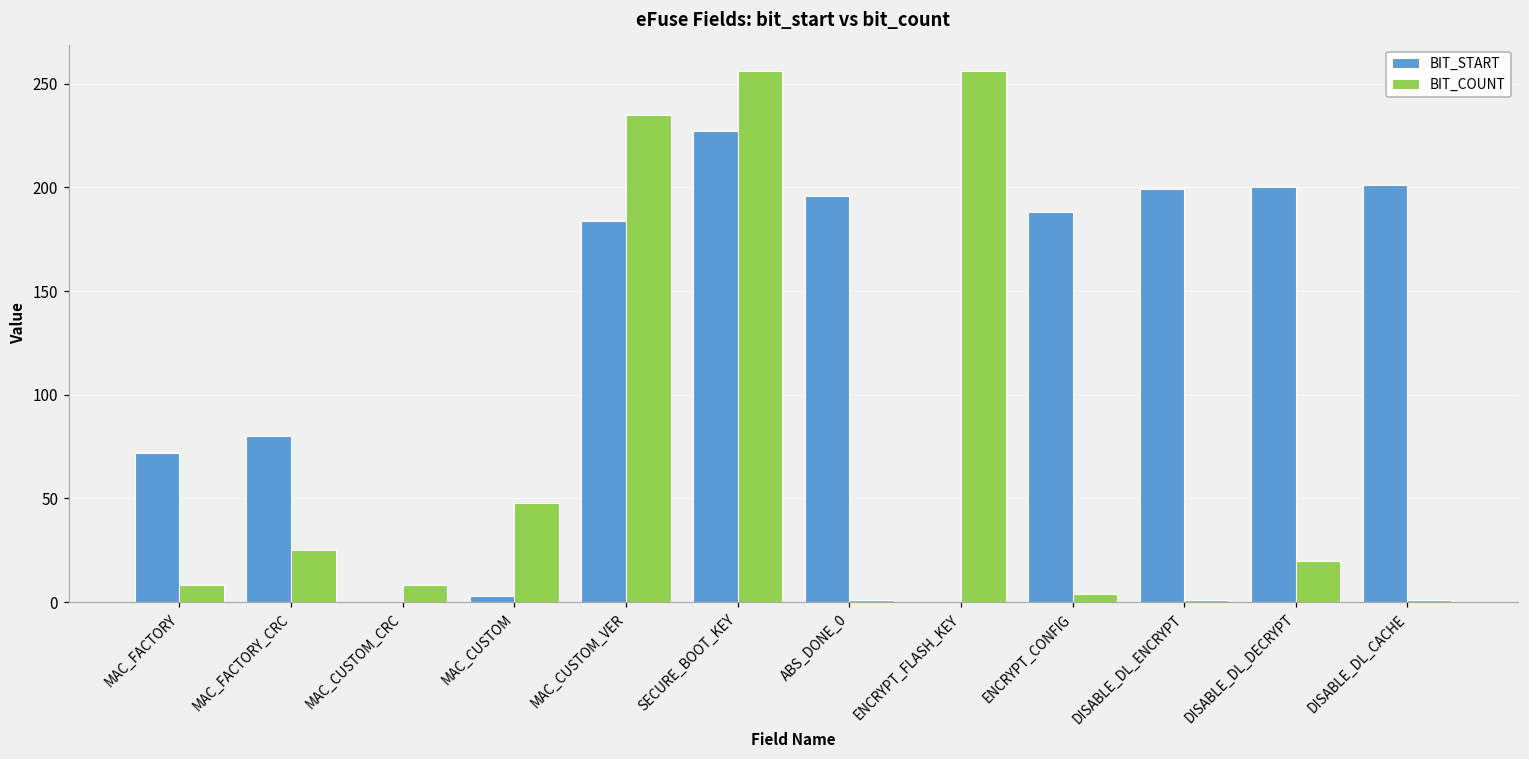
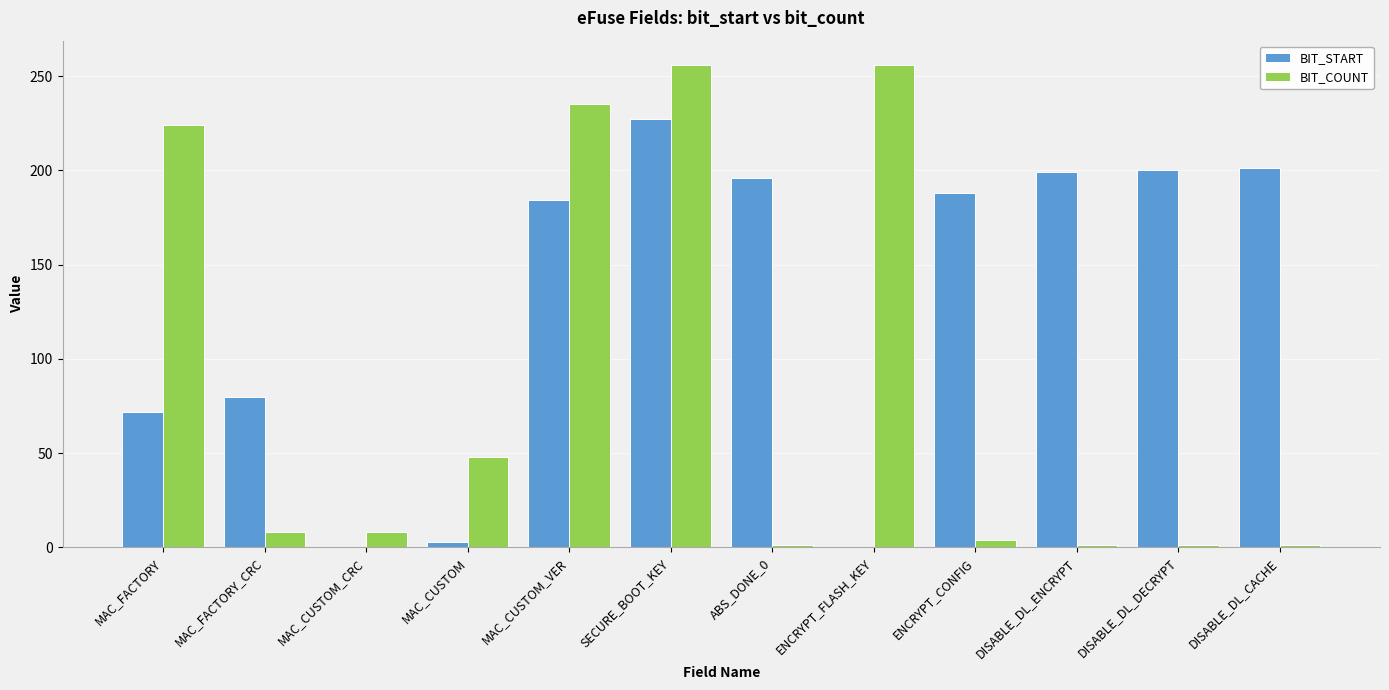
BIT_COUNT, MAC_FACTORY: 8 -> 224
BIT_COUNT, MAC_FACTORY_CRC: 25 -> 8
BIT_COUNT, DISABLE_DL_DECRYPT: 20 -> 1
